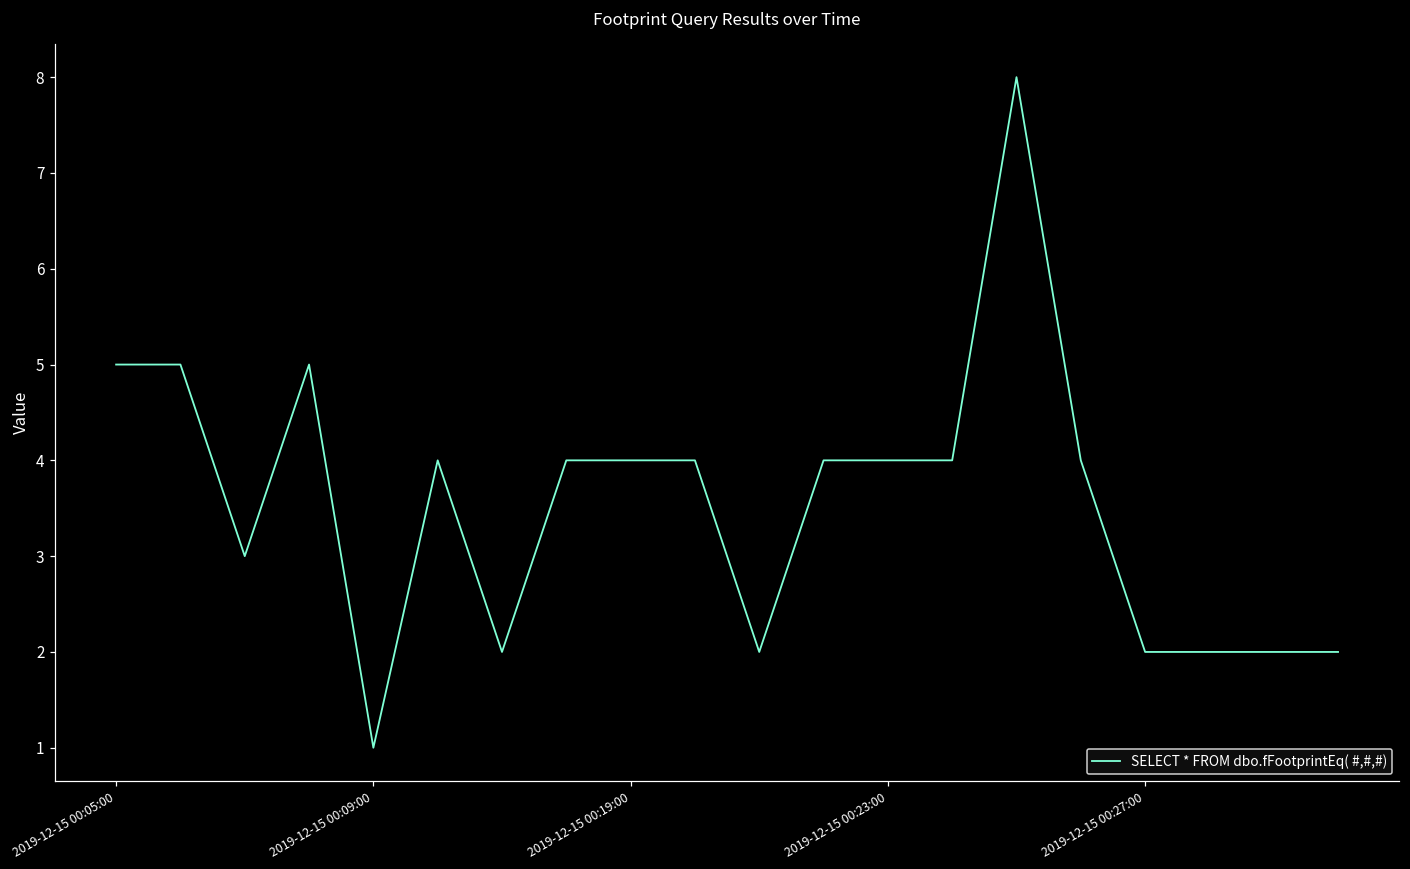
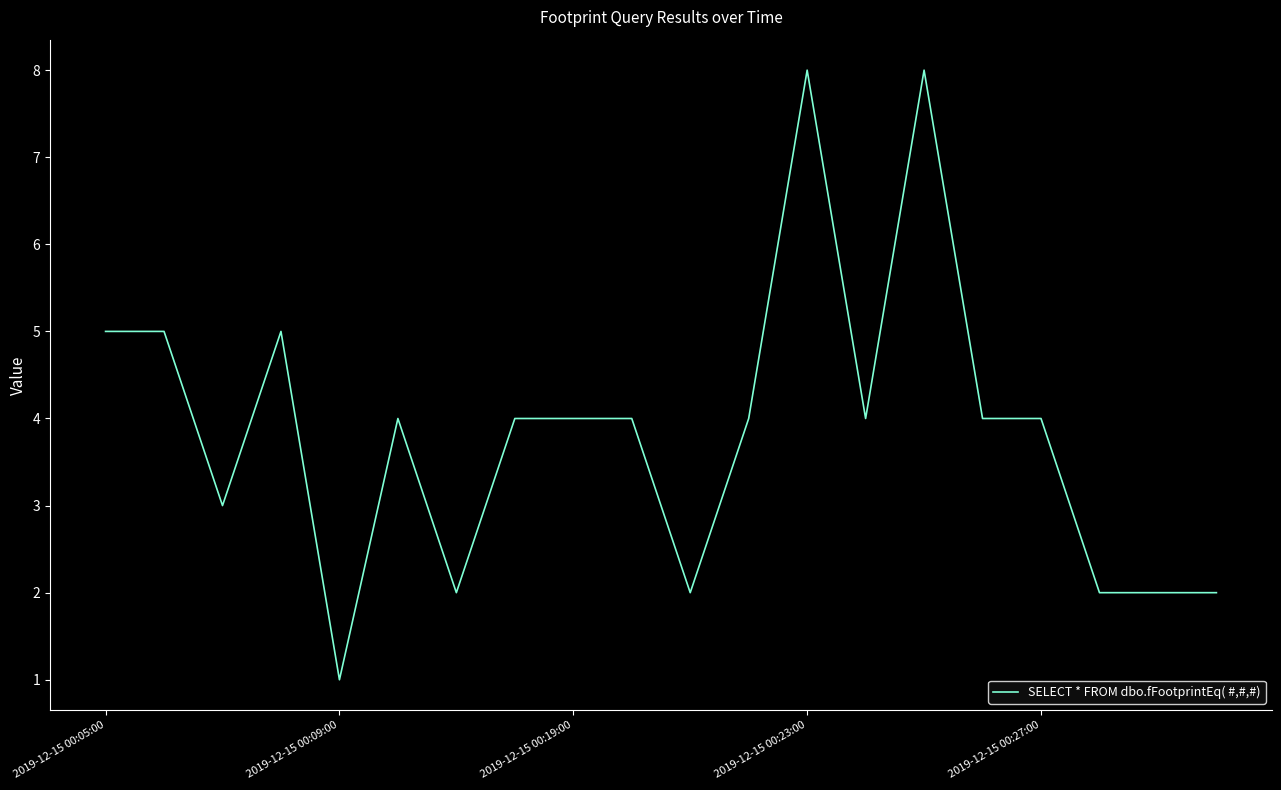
2019-12-15 00:23:00: 4 -> 8
2019-12-15 00:27:00: 2 -> 4
